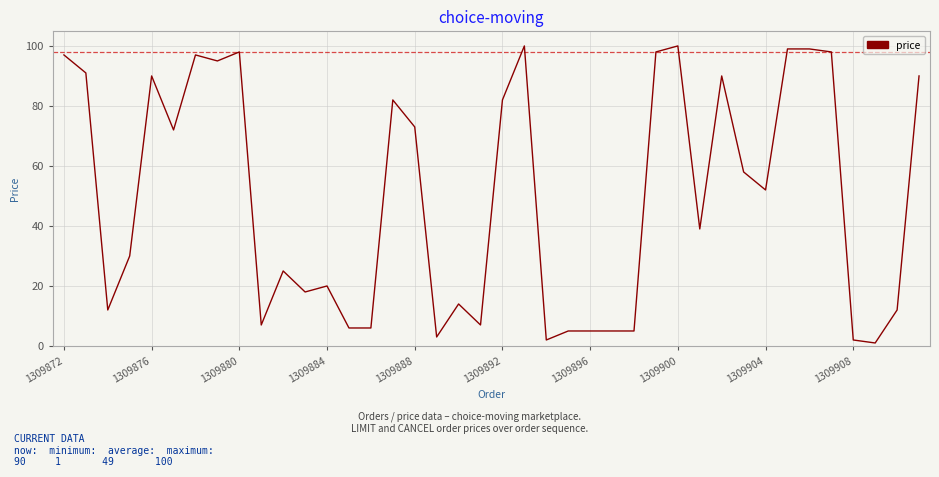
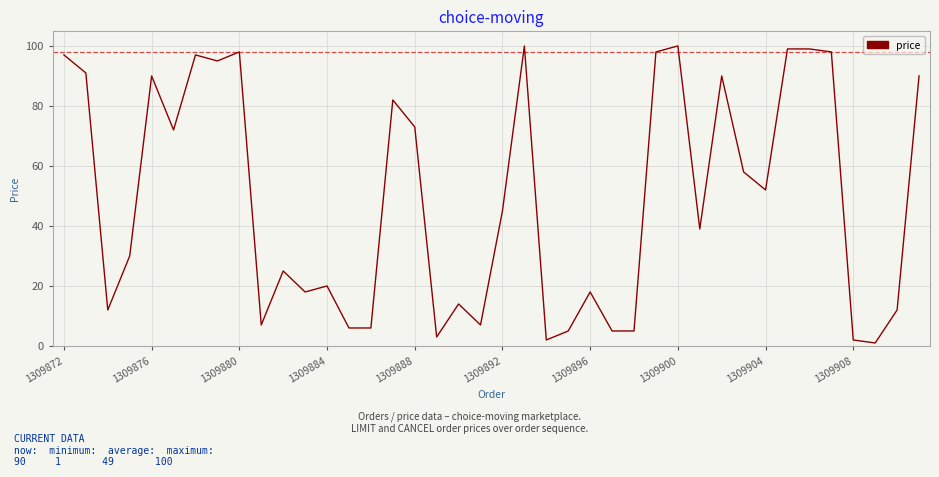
1309892: 82 -> 45
1309896: 5 -> 18
